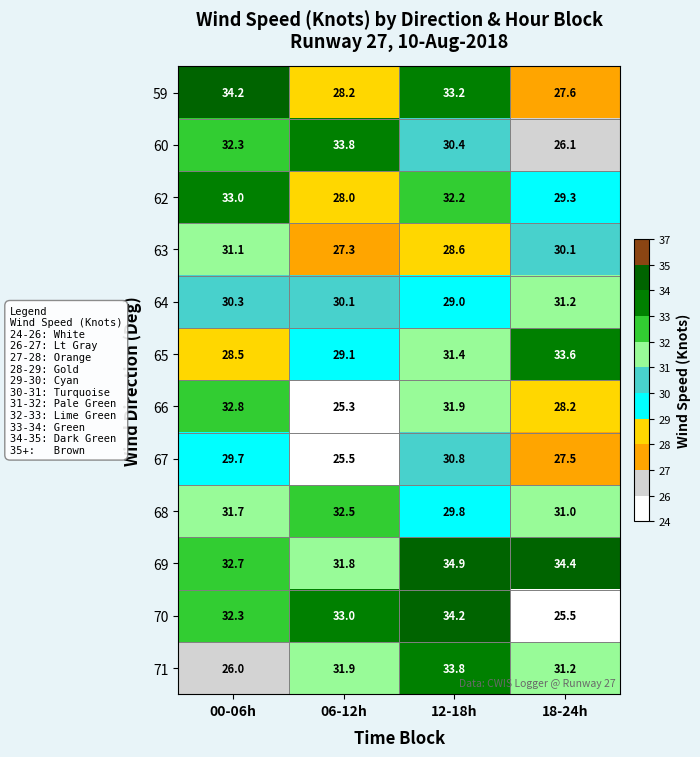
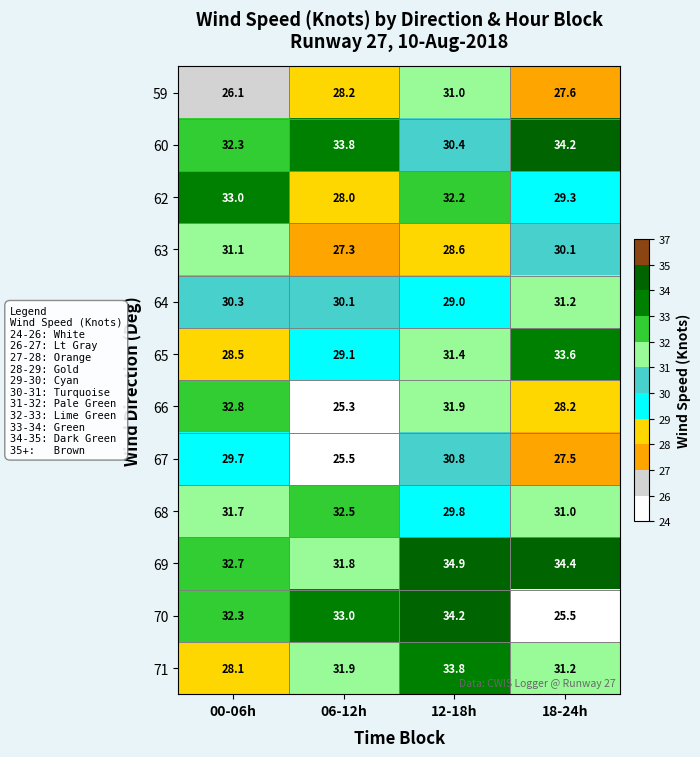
59, 00-06h: 34.2 -> 26.1
59, 12-18h: 33.2 -> 31.0
60, 18-24h: 26.1 -> 34.2
71, 00-06h: 26.0 -> 28.1
